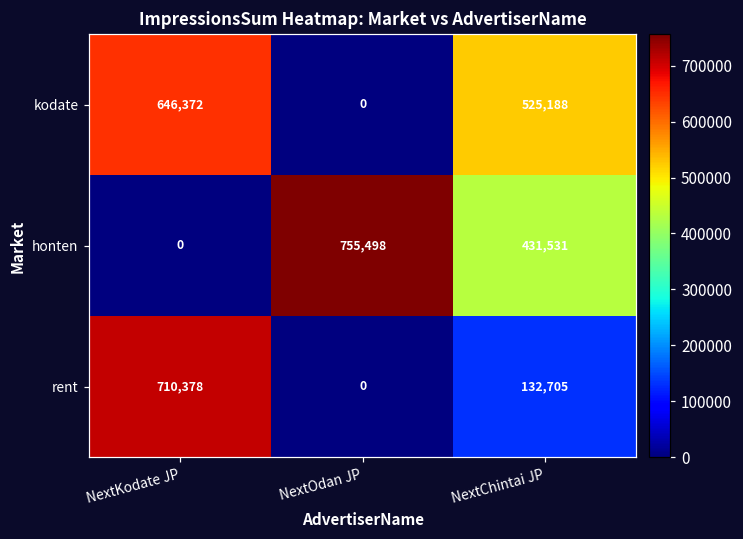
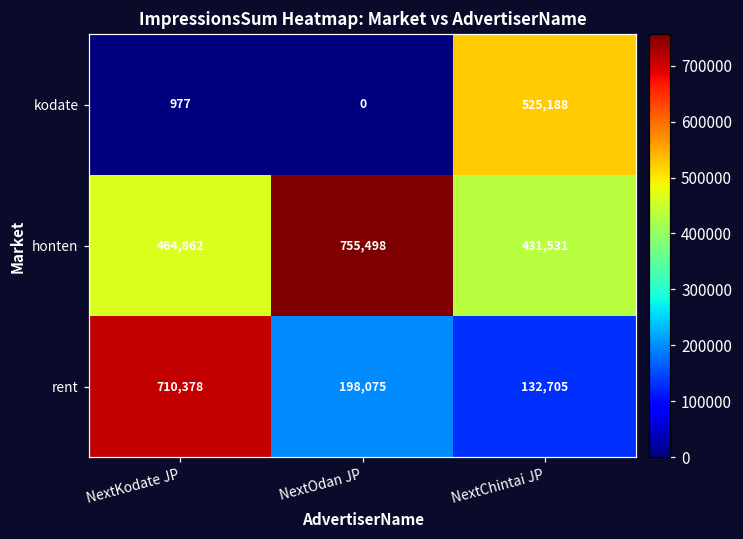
kodate, NextKodate JP: 646,372 -> 977
honten, NextKodate JP: 0 -> 464,862
rent, NextOdan JP: 0 -> 198,075
